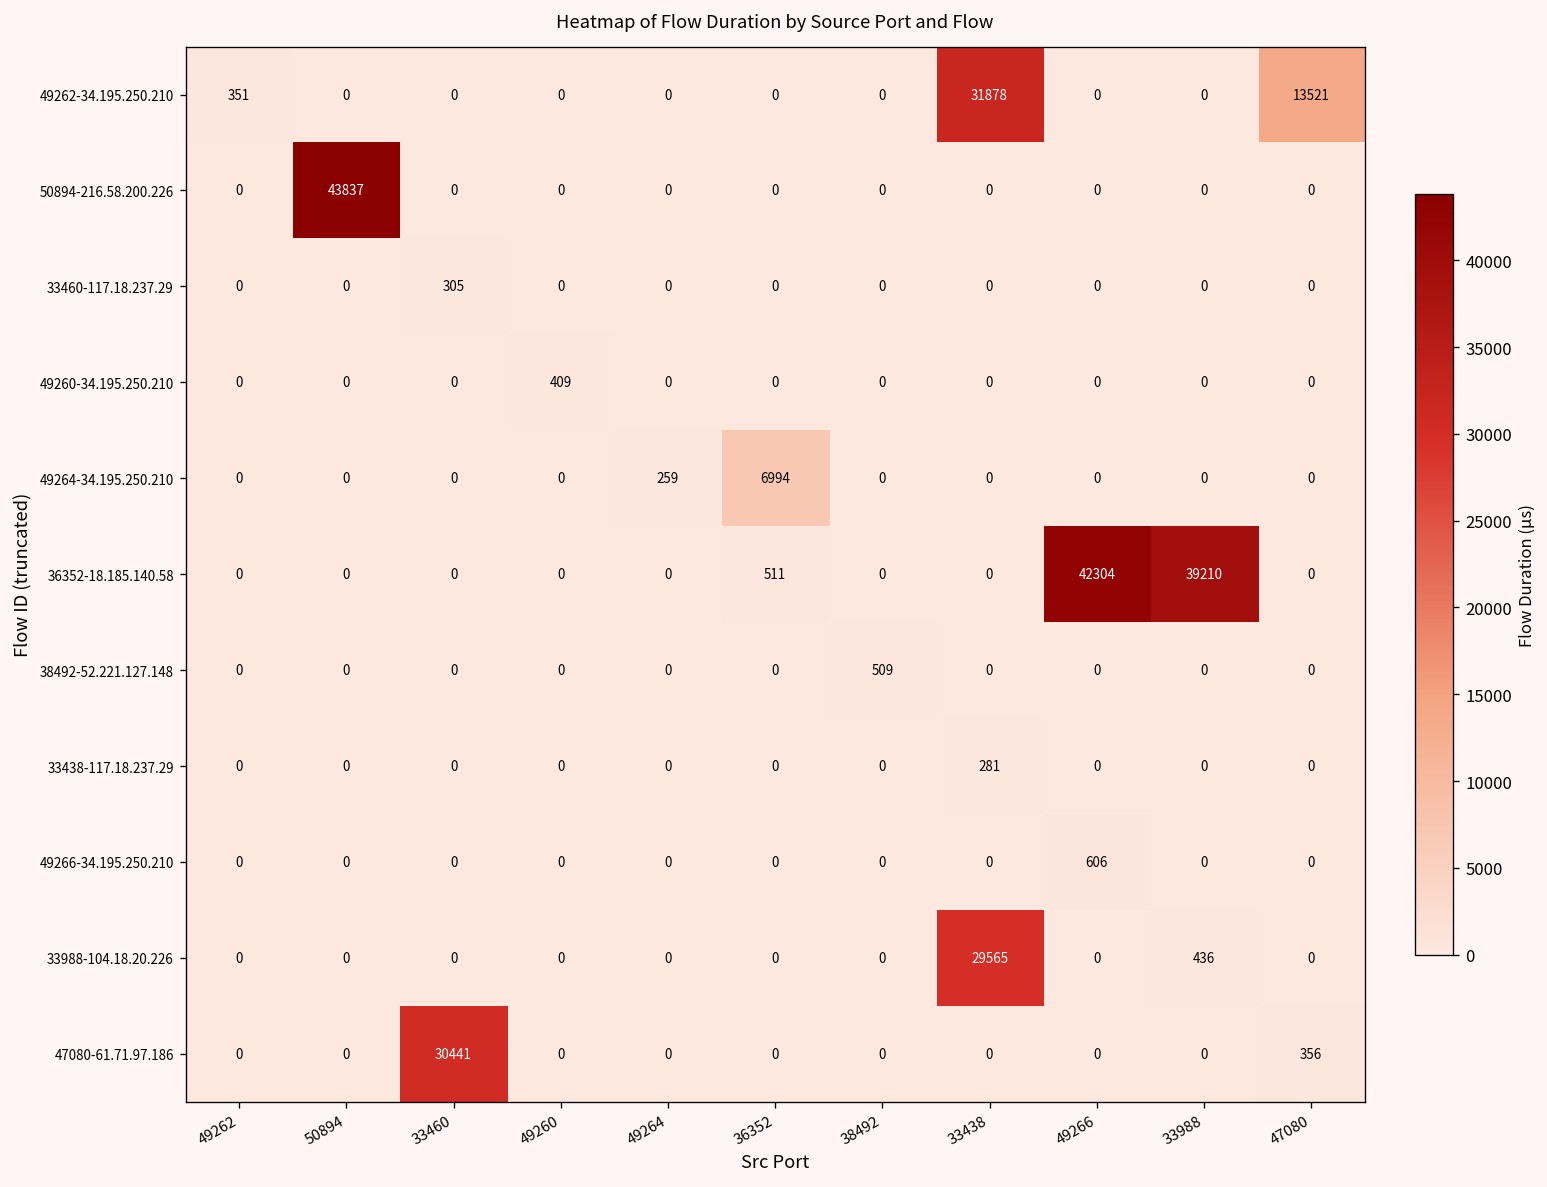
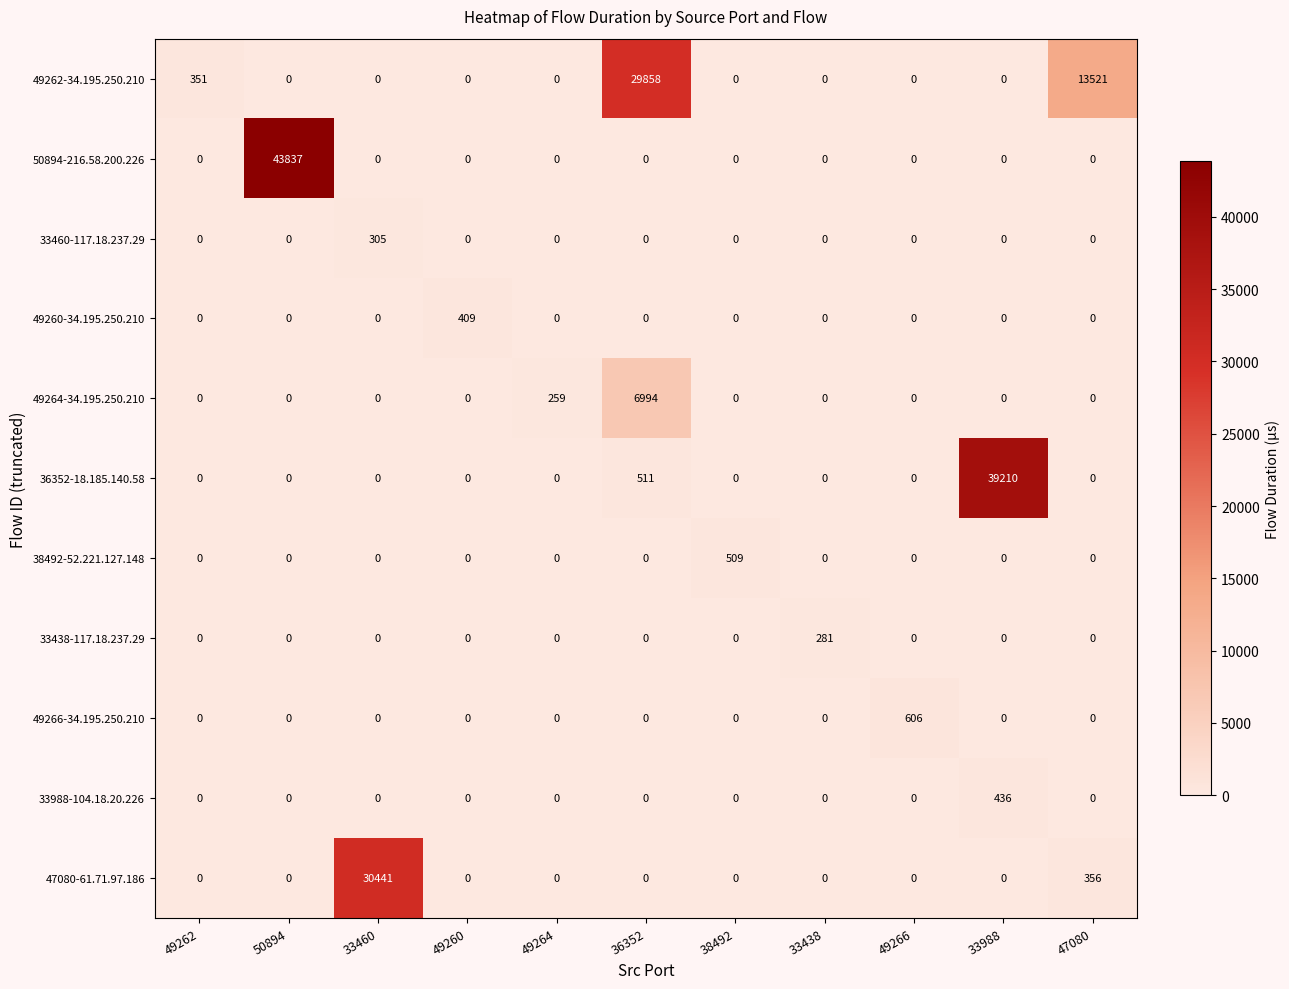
49262-34.195.250.210, 36352: 0 -> 29858
49262-34.195.250.210, 33438: 31878 -> 0
36352-18.185.140.58, 49266: 42304 -> 0
33988-104.18.20.226, 33438: 29565 -> 0
